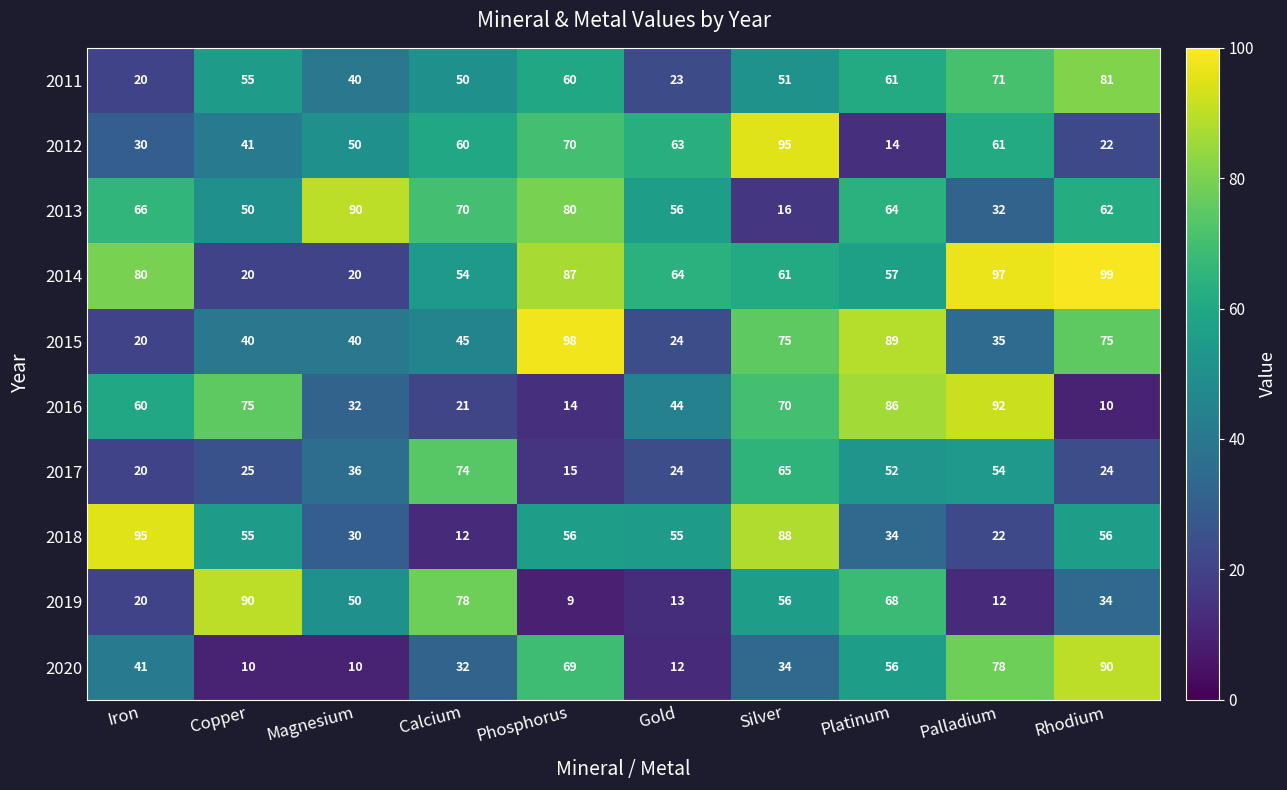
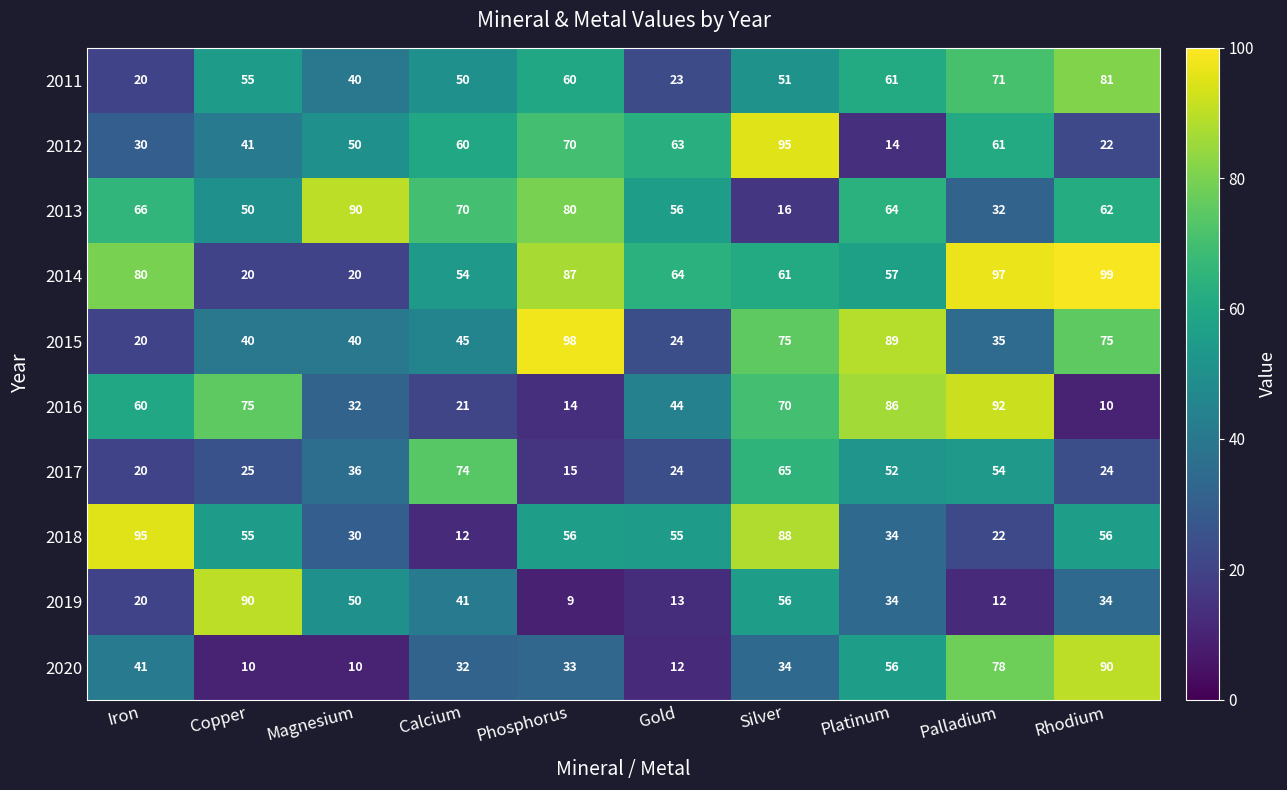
2019, Calcium: 78 -> 41
2019, Platinum: 68 -> 34
2020, Phosphorus: 69 -> 33
